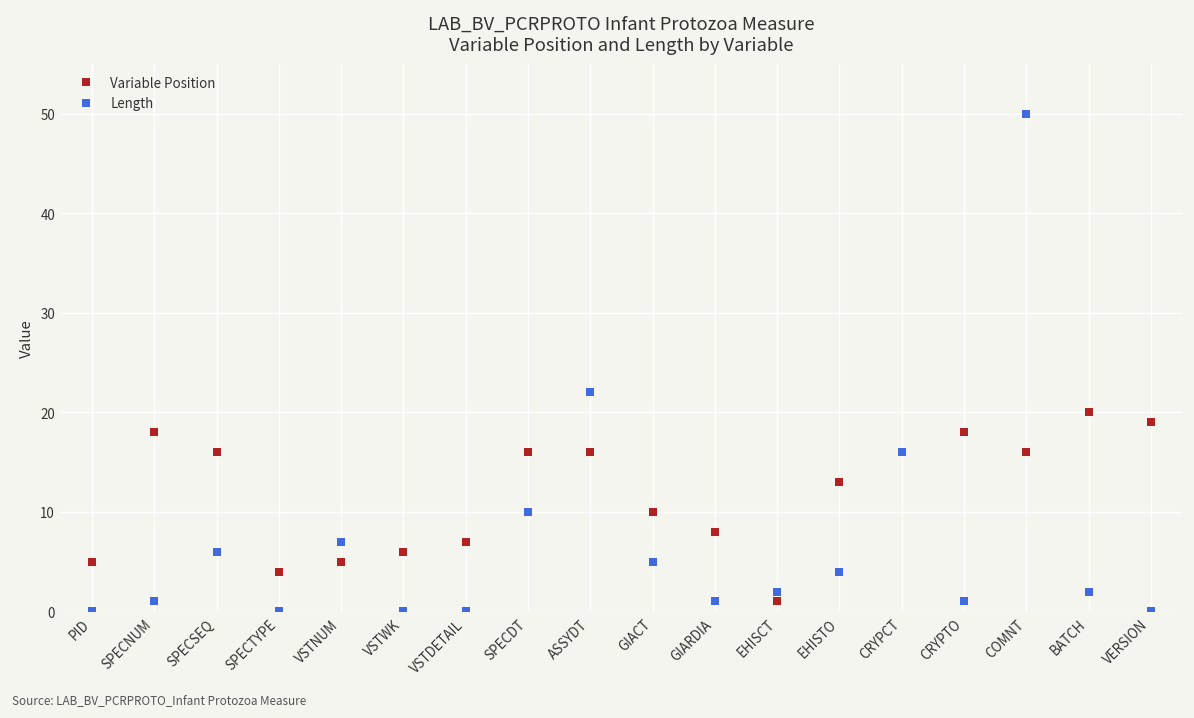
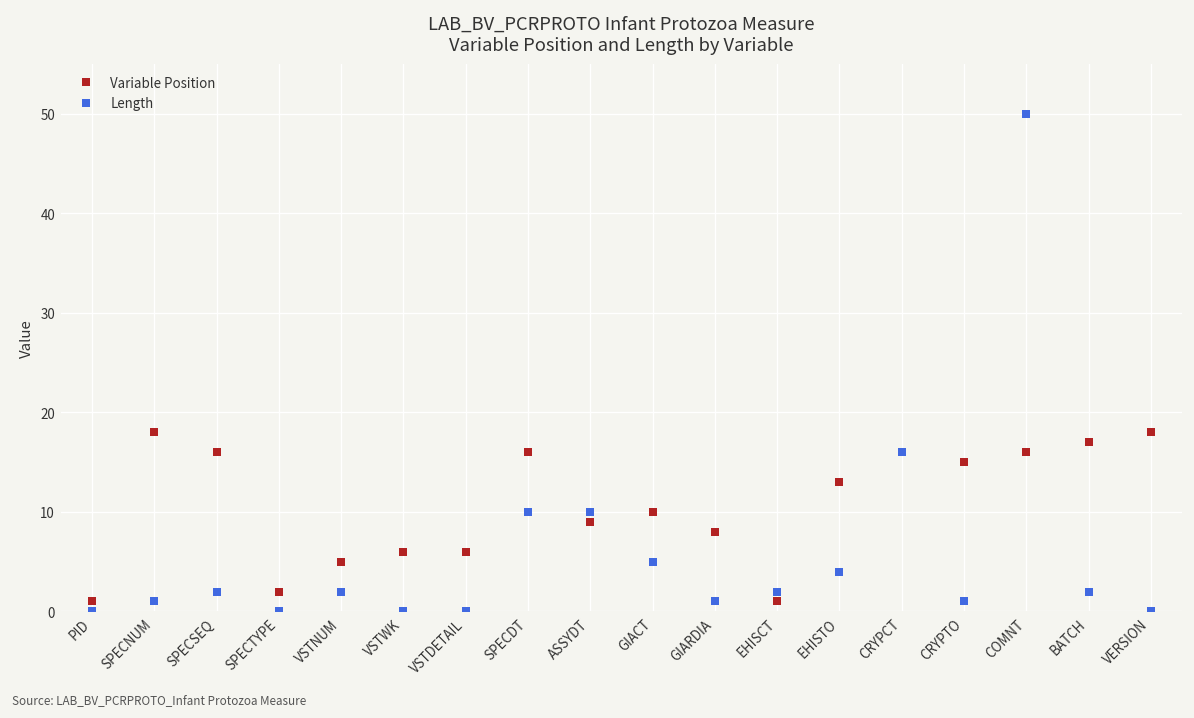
Variable Position, PID: 5 -> 1
Length, SPECSEQ: 6 -> 2
Variable Position, SPECTYPE: 4 -> 2
Length, VSTNUM: 7 -> 2
Variable Position, VSTDETAIL: 7 -> 6
Variable Position, ASSYDT: 16 -> 9
Length, ASSYDT: 22 -> 10
Variable Position, CRYPTO: 18 -> 15
Variable Position, BATCH: 20 -> 17
Variable Position, VERSION: 19 -> 18
